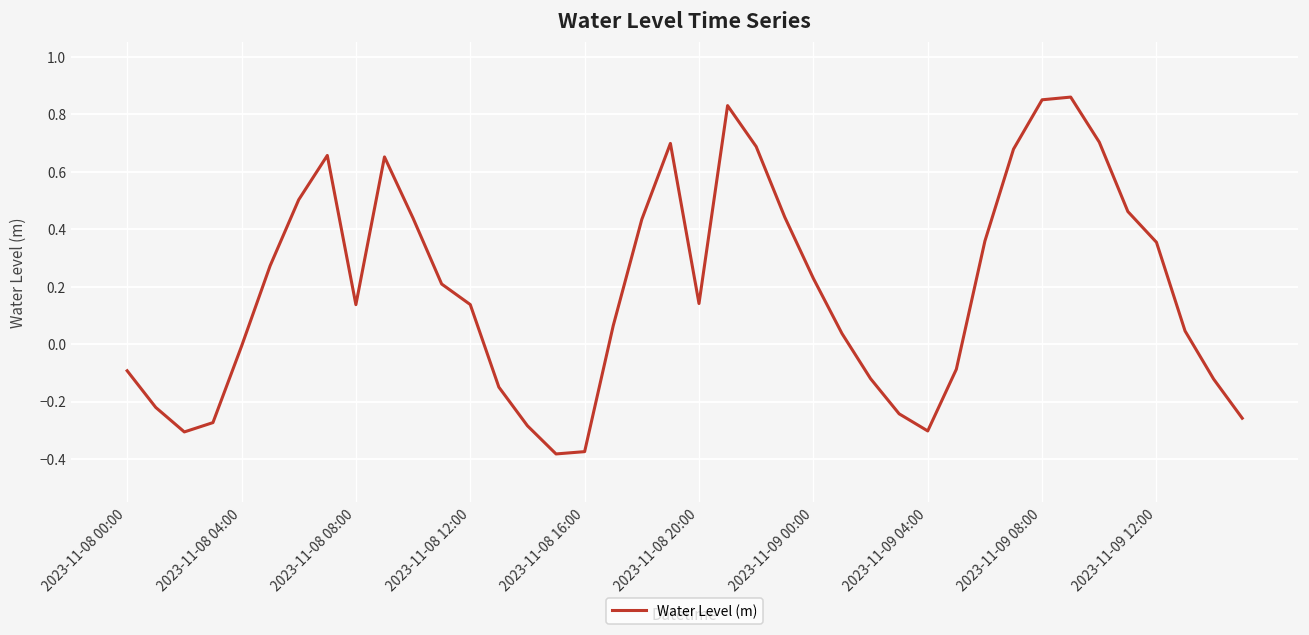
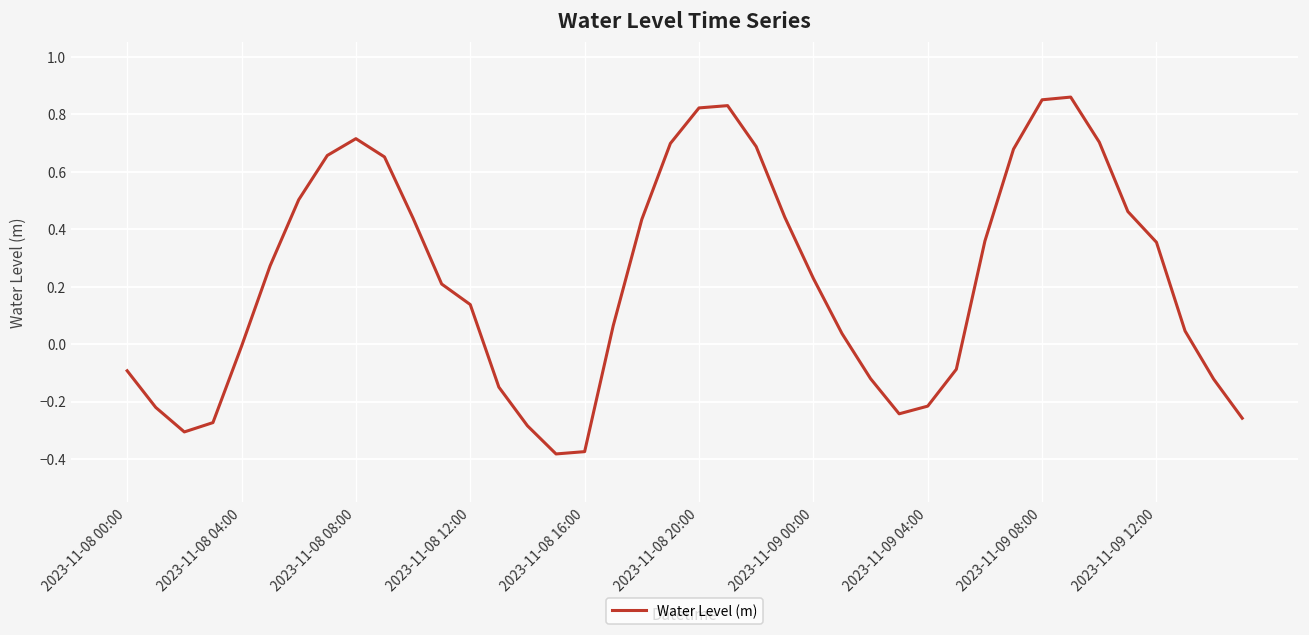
2023-11-08 08:00: 0.14 -> 0.71
2023-11-08 20:00: 0.14 -> 0.82
2023-11-09 04:00: -0.30 -> -0.22
